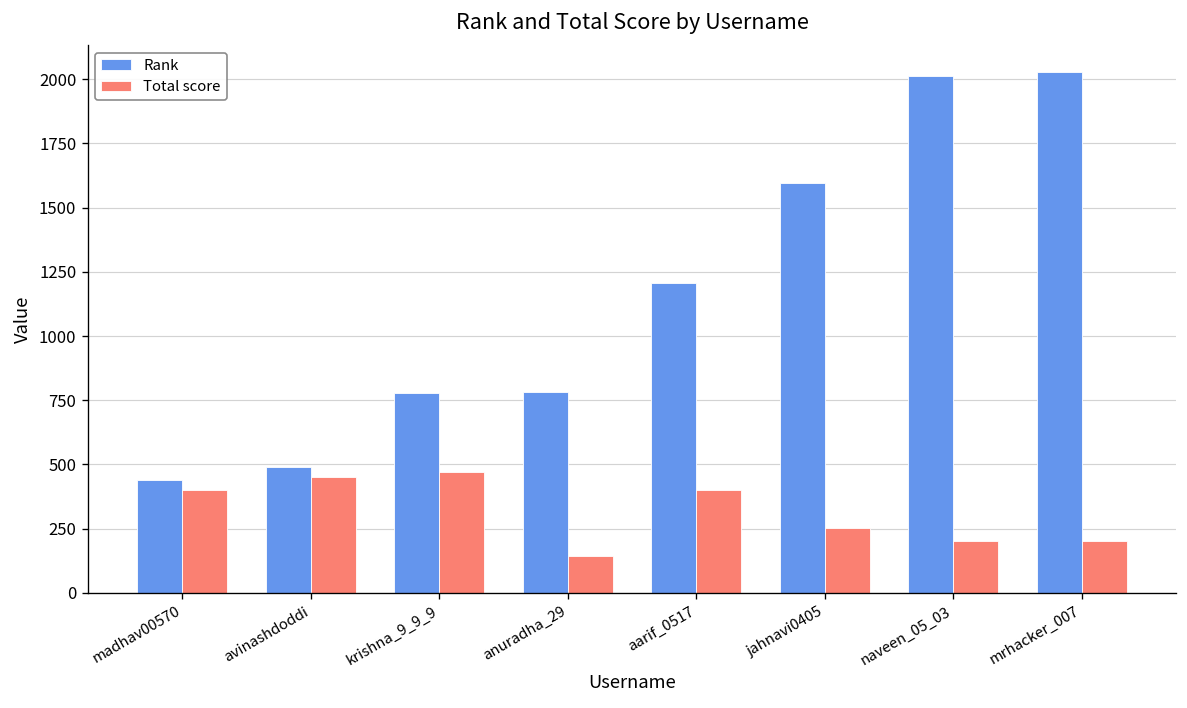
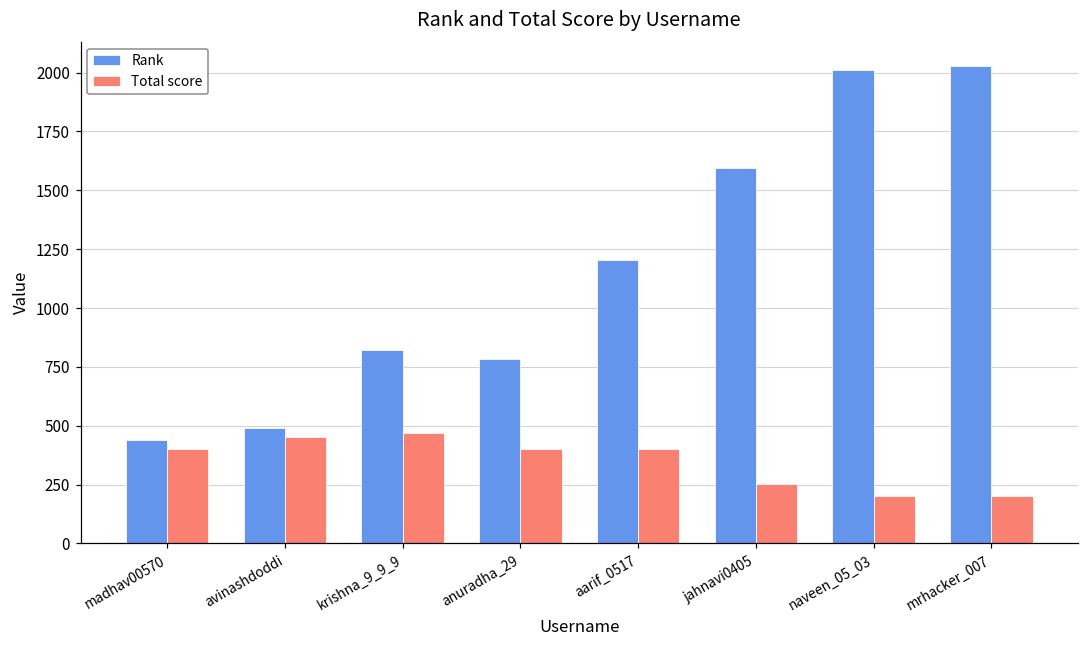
Rank, krishna_9_9_9: 780 -> 820
Total score, anuradha_29: 140 -> 400
